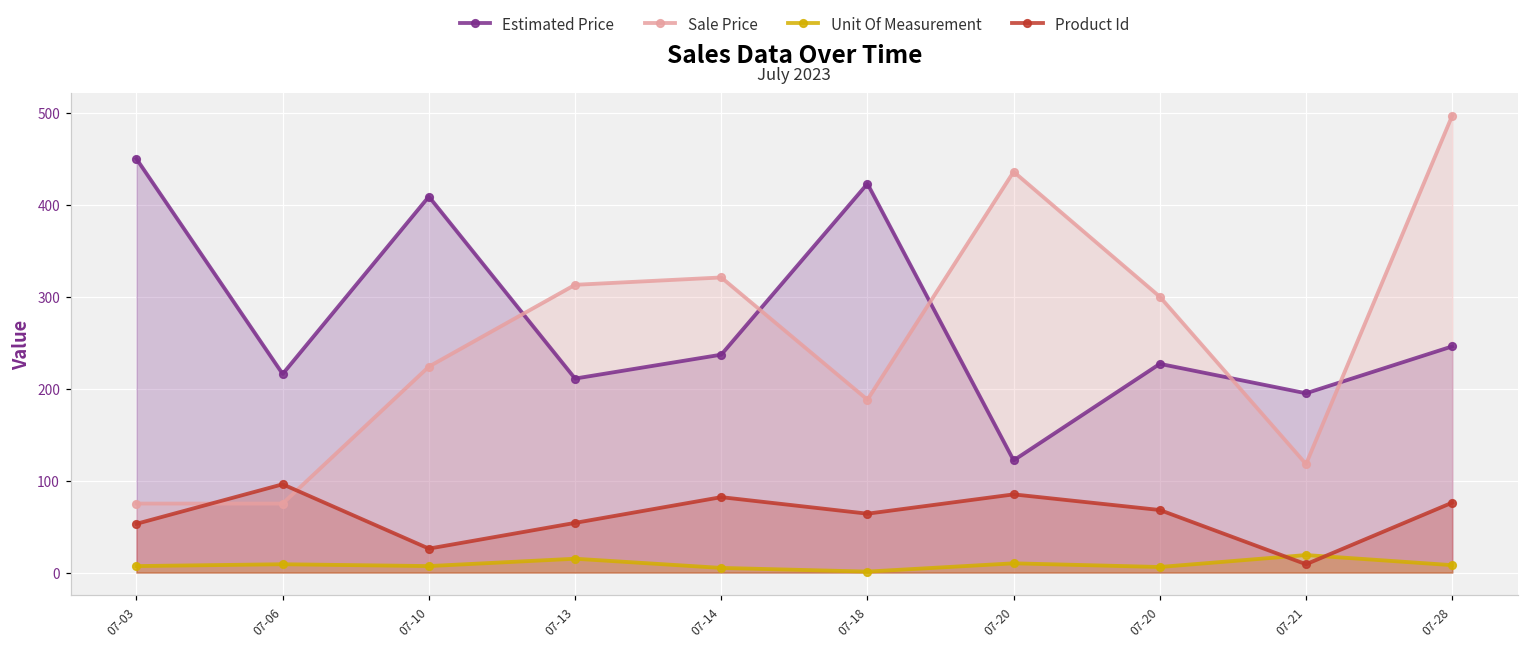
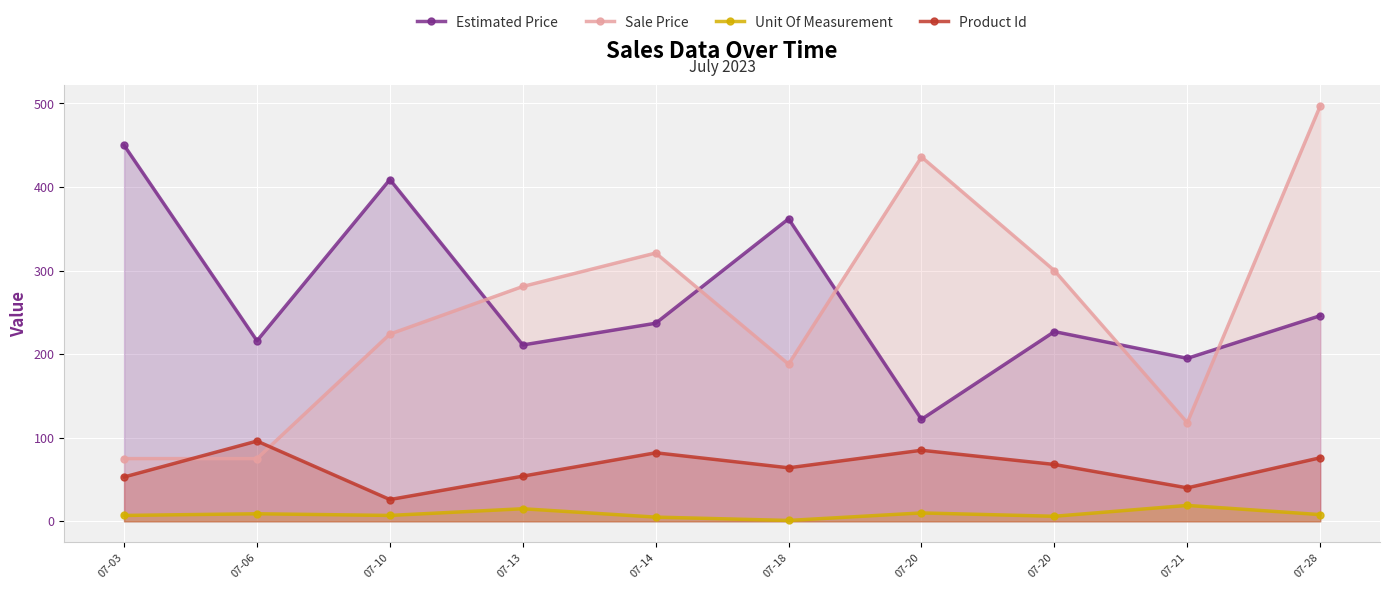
Sale Price, 07-13: 310 -> 280
Estimated Price, 07-18: 420 -> 360
Product Id, 07-21: 10 -> 40
